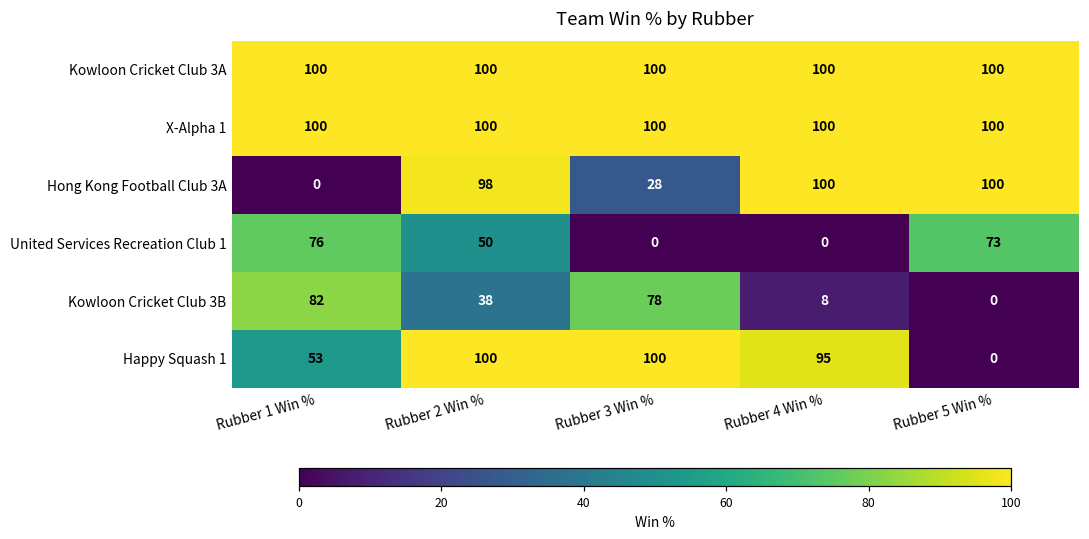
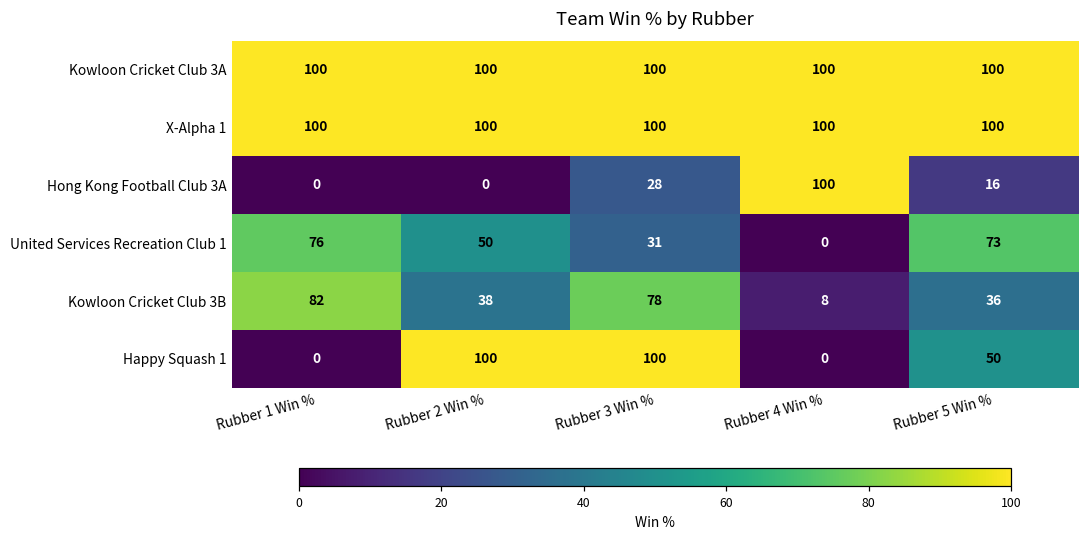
Hong Kong Football Club 3A, Rubber 2 Win %: 98 -> 0
Hong Kong Football Club 3A, Rubber 5 Win %: 100 -> 16
United Services Recreation Club 1, Rubber 3 Win %: 0 -> 31
Kowloon Cricket Club 3B, Rubber 5 Win %: 0 -> 36
Happy Squash 1, Rubber 1 Win %: 53 -> 0
Happy Squash 1, Rubber 4 Win %: 95 -> 0
Happy Squash 1, Rubber 5 Win %: 0 -> 50
